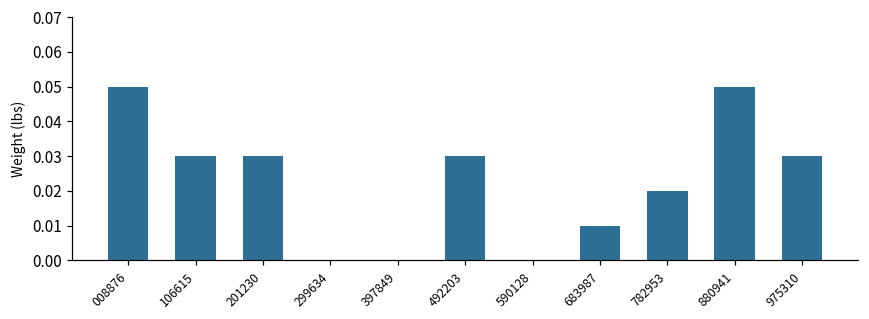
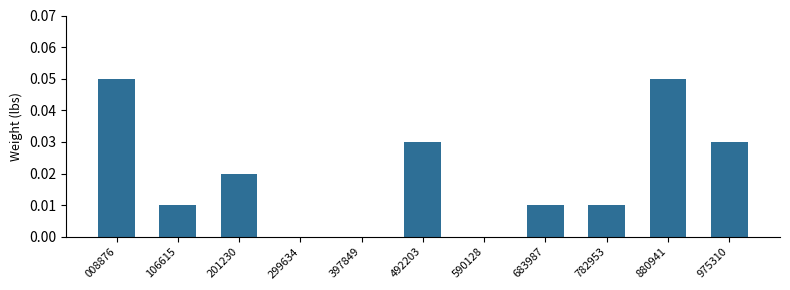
106615: 0.03 -> 0.01
201230: 0.03 -> 0.02
782953: 0.02 -> 0.01
